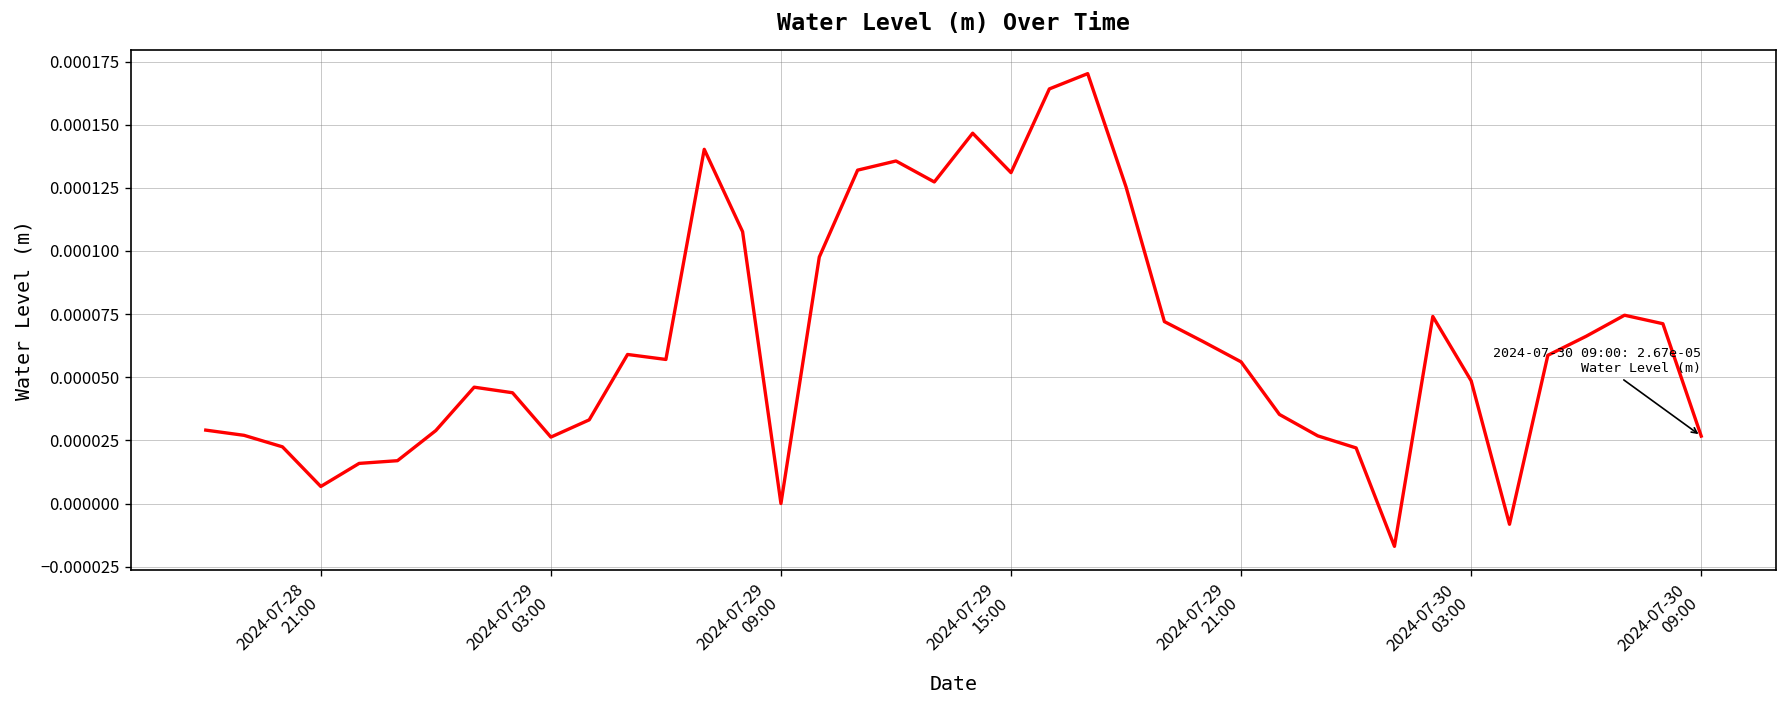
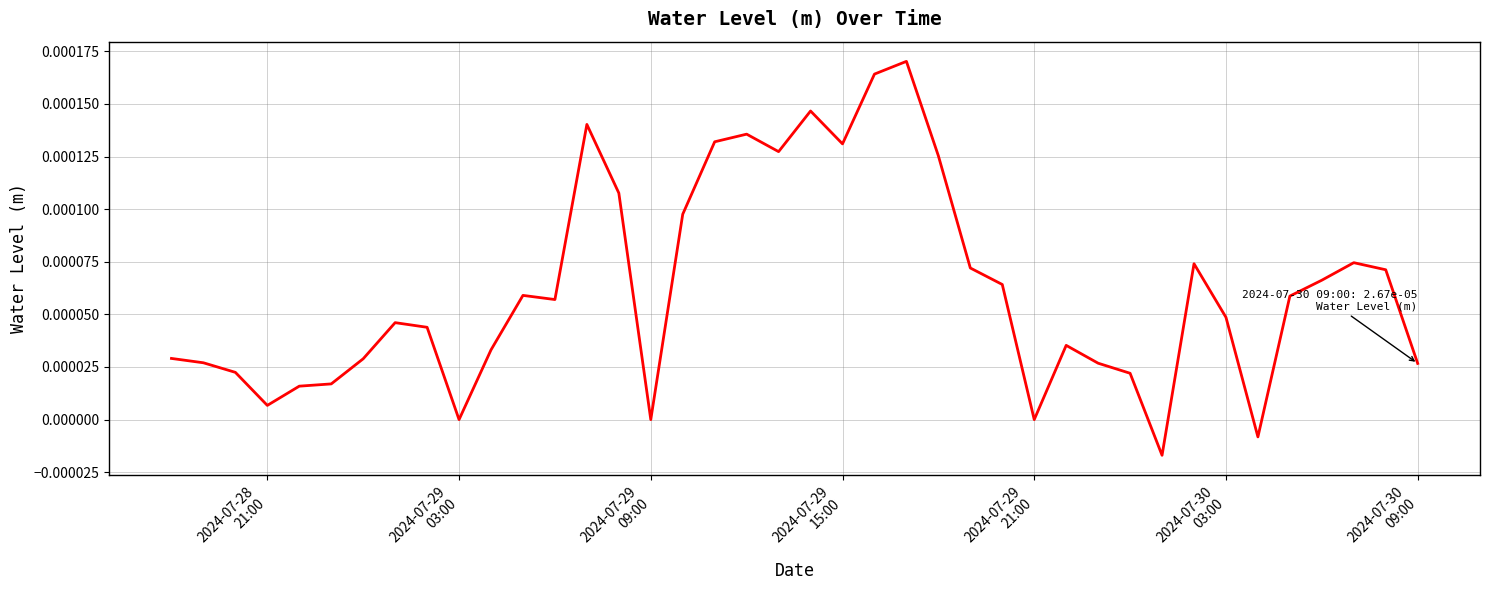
2024-07-29 03:00: 0.00003 -> 0.00000
2024-07-29 21:00: 0.0001 -> 0.0000
